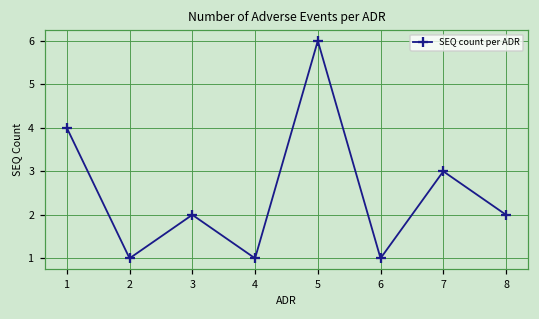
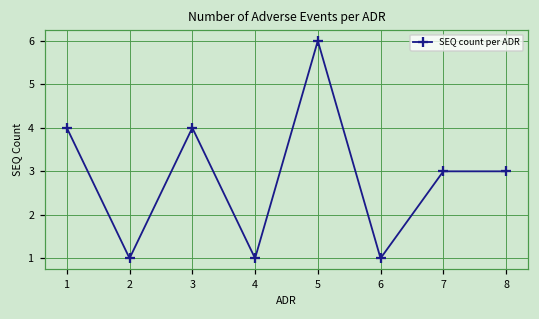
3: 2 -> 4
8: 2 -> 3
